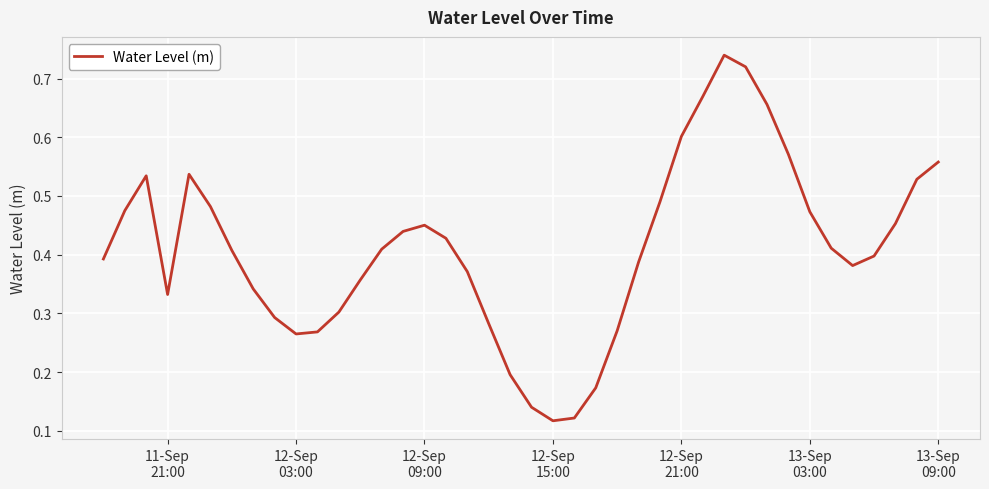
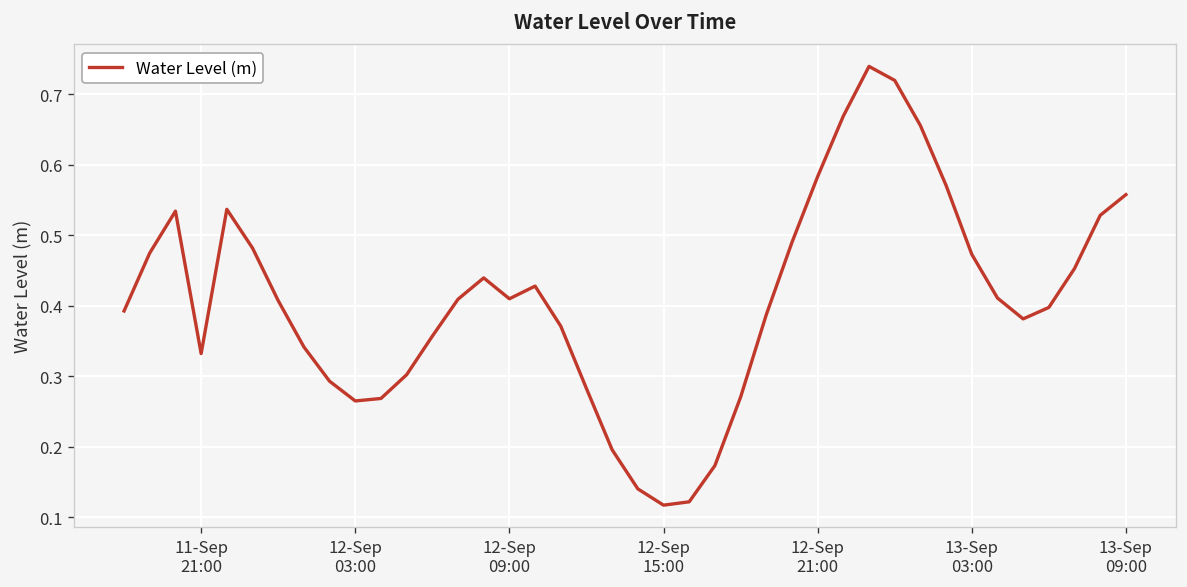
12-Sep 09:00: 0.45 -> 0.41
12-Sep 21:00: 0.60 -> 0.58
